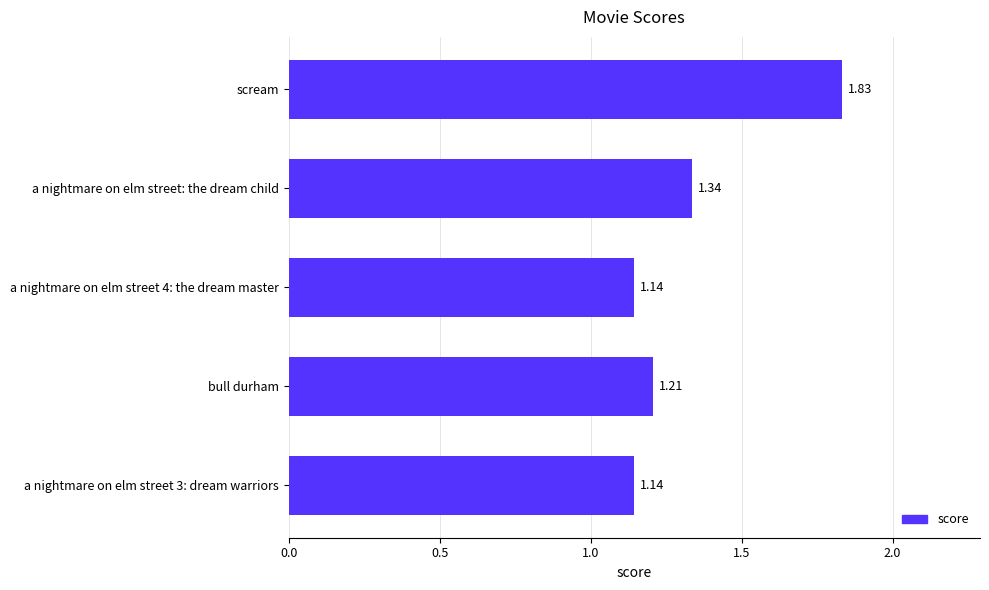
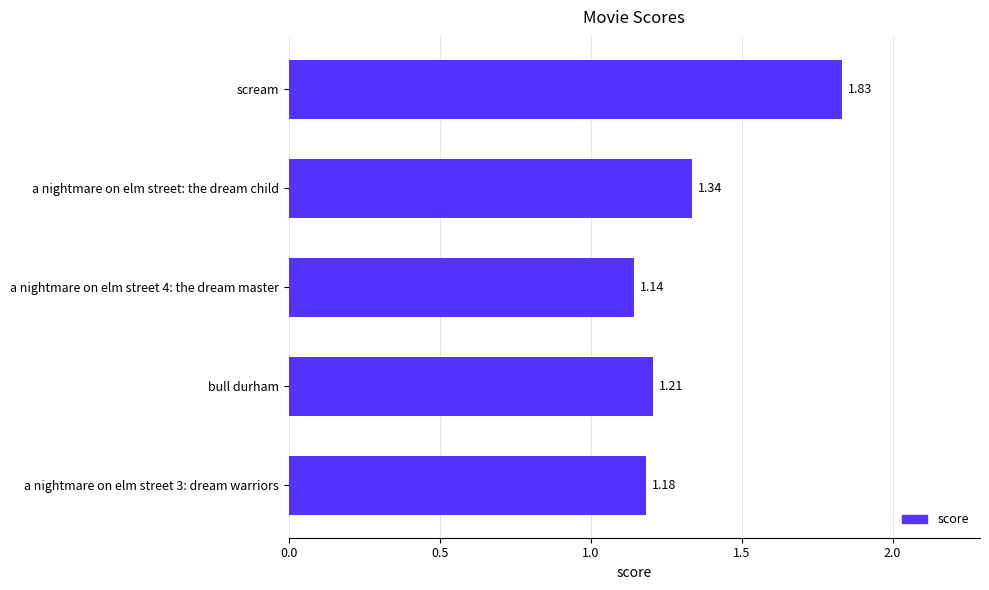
a nightmare on elm street 3: dream warriors: 1.14 -> 1.18
